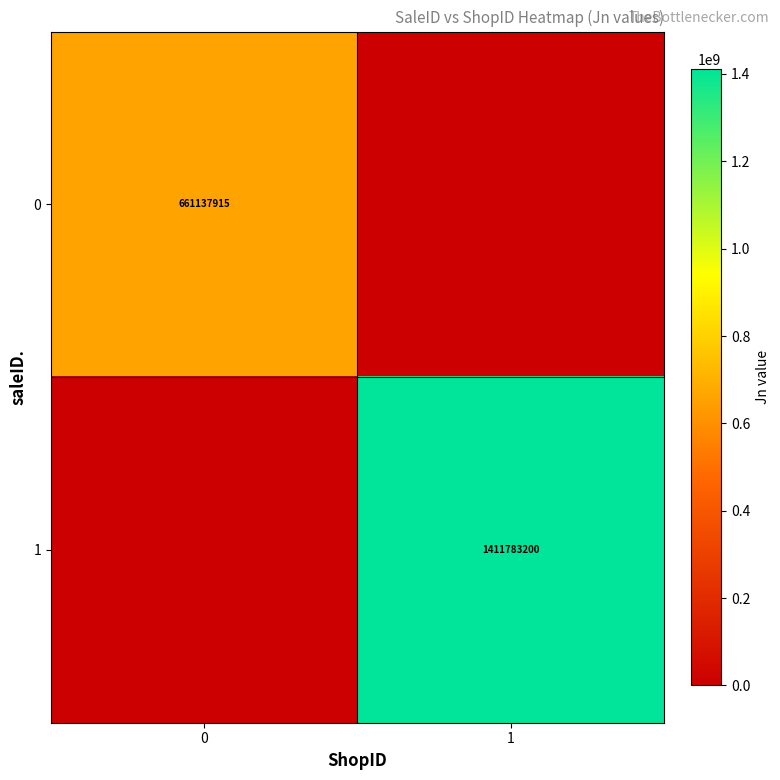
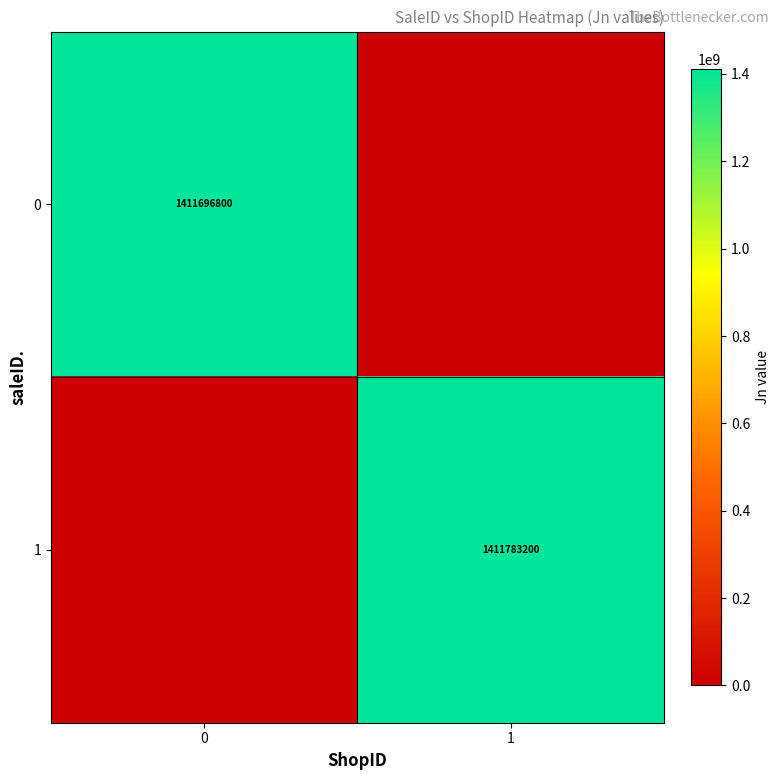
0, 0: 661137915 -> 1411696800
